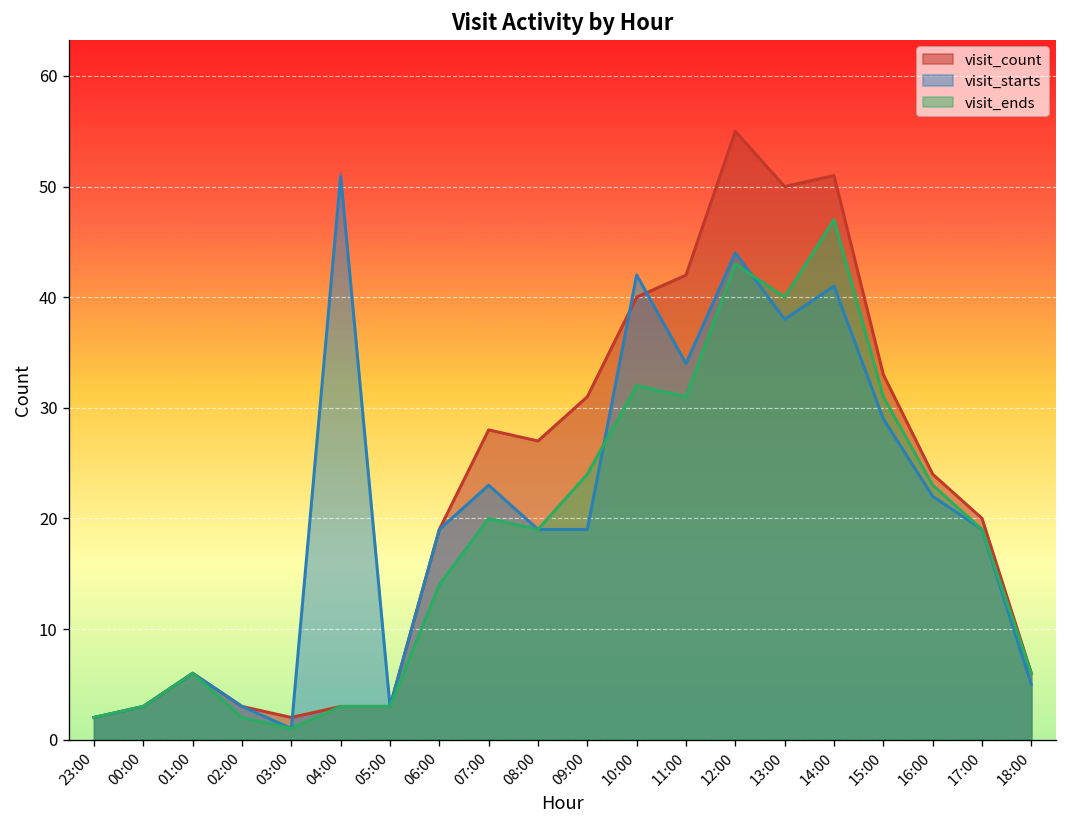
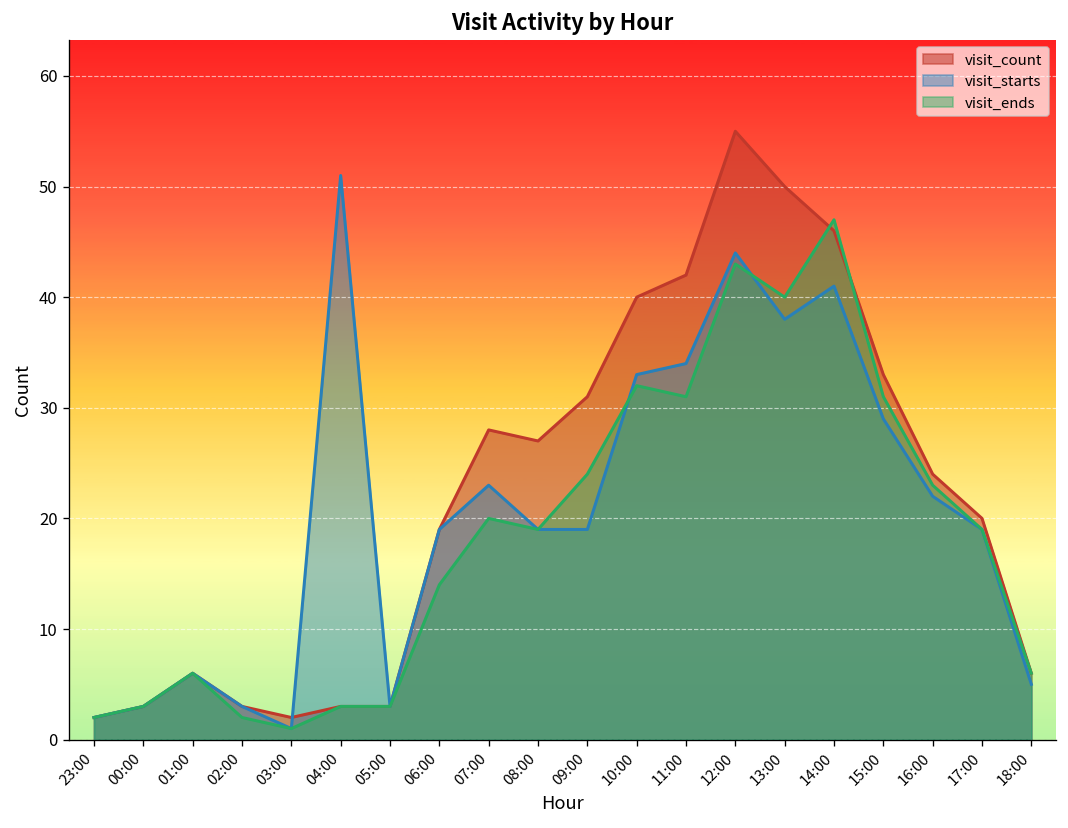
visit_starts, 10:00: 42 -> 33
visit_count, 14:00: 51 -> 46
